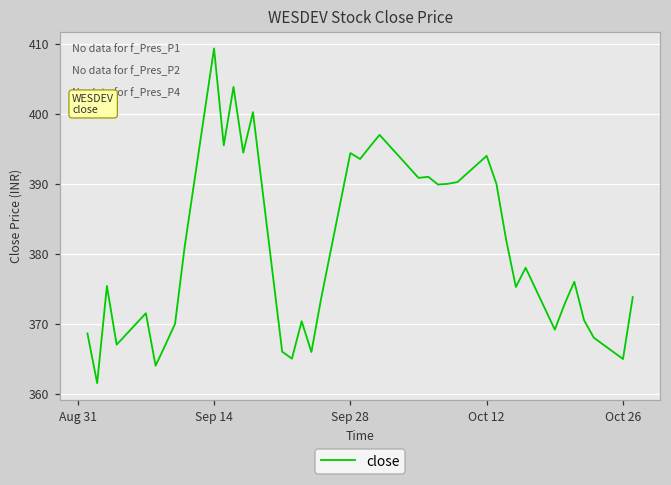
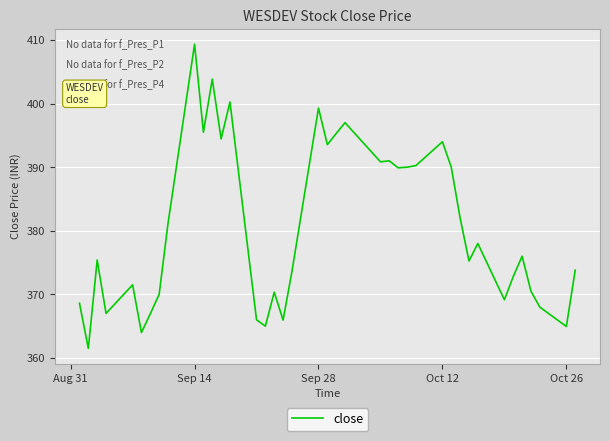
Sep 28: 394 -> 399
